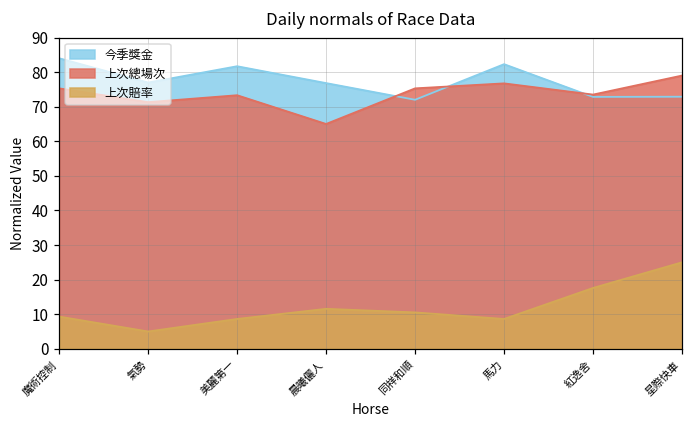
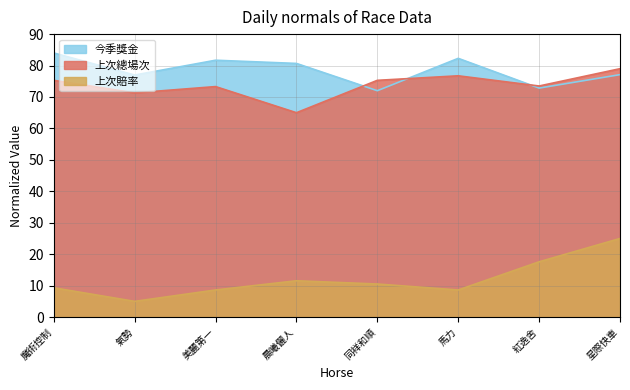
今季獎金, 晨曦儷人: 77 -> 81
今季獎金, 星際快車: 73 -> 77
